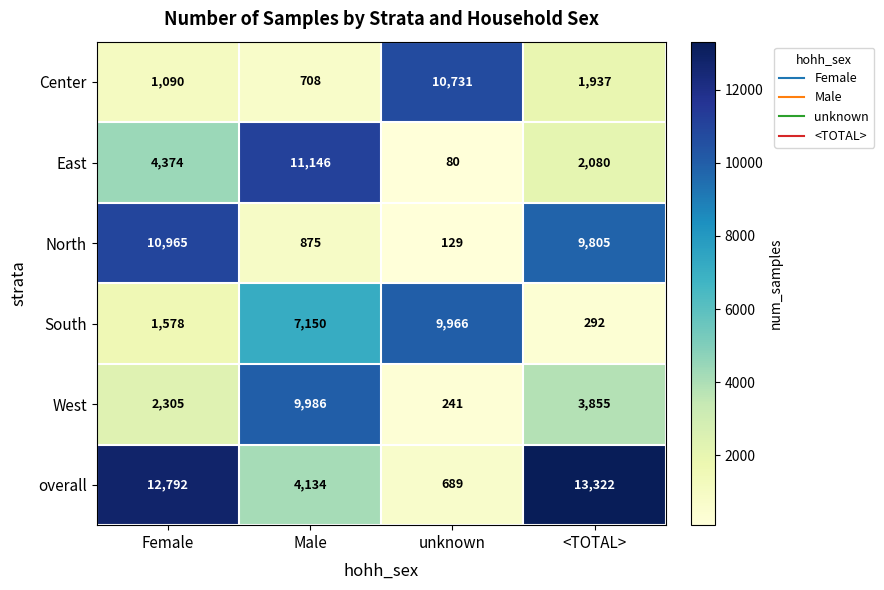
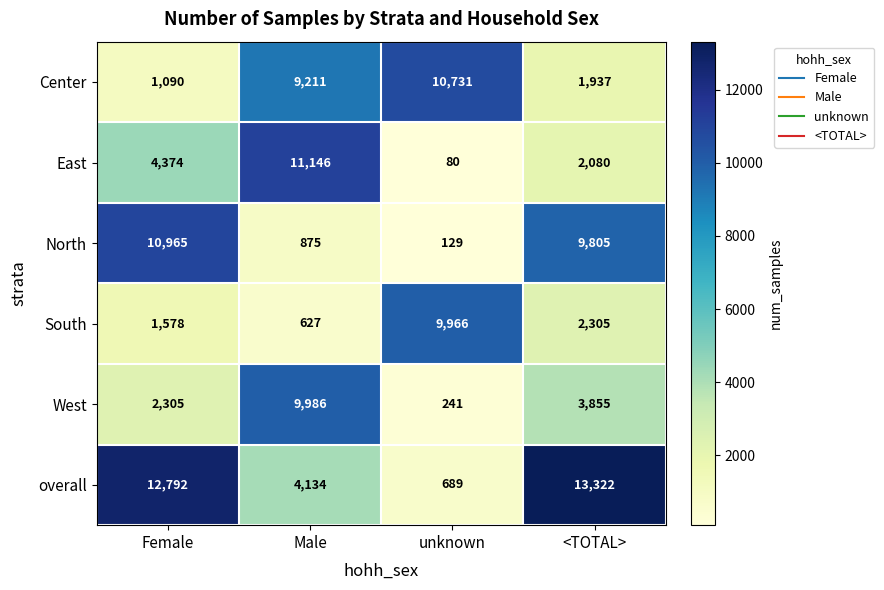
Center, Male: 708 -> 9,211
South, Male: 7,150 -> 627
South, <TOTAL>: 292 -> 2,305
